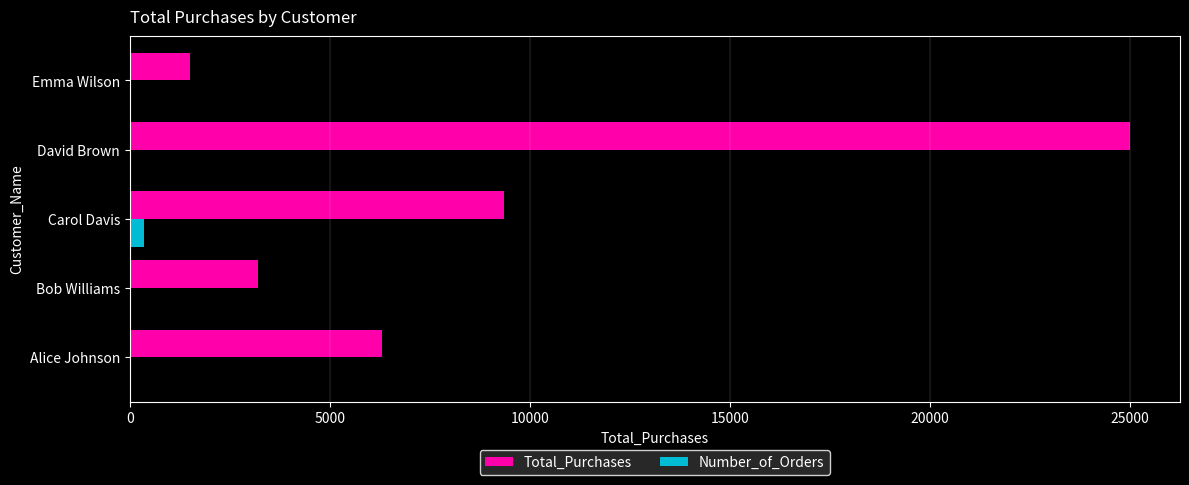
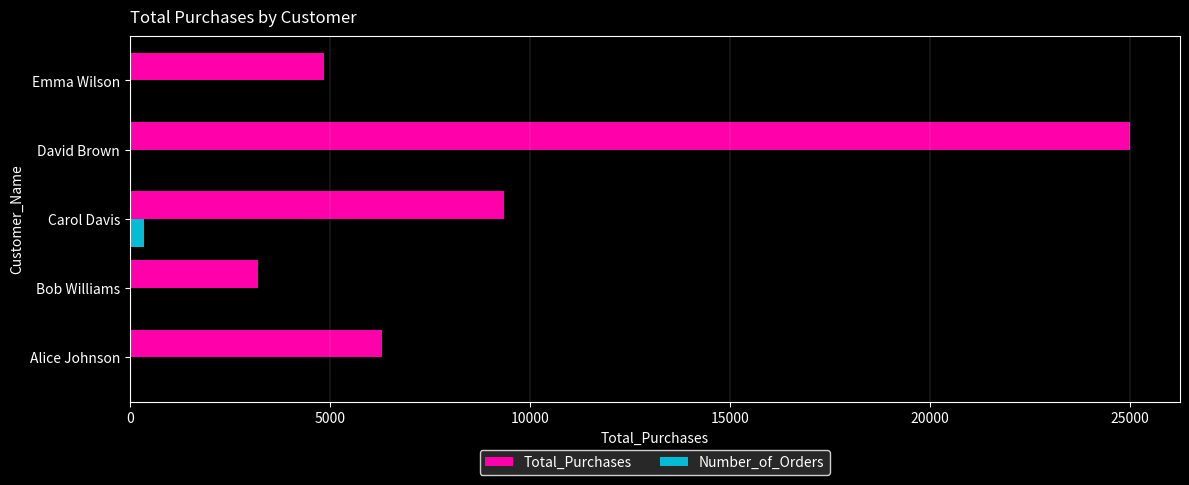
Total_Purchases, Emma Wilson: 1500 -> 4900
